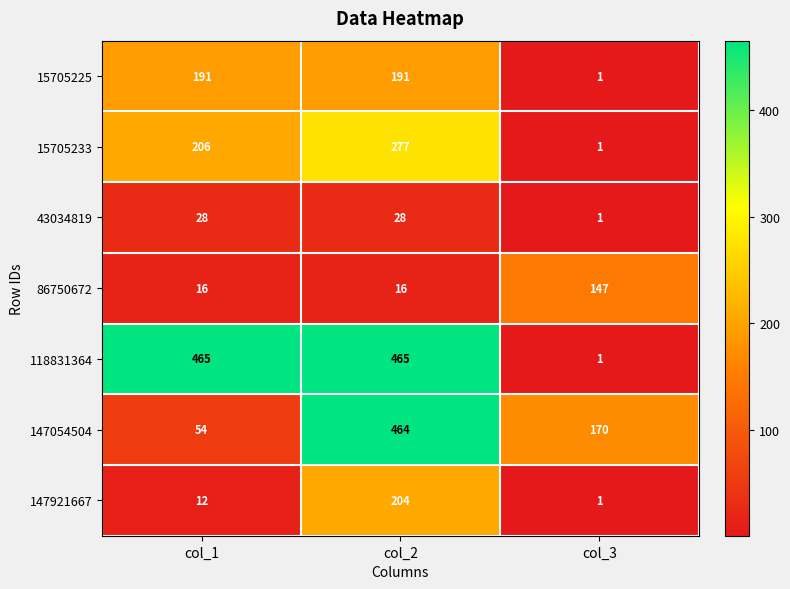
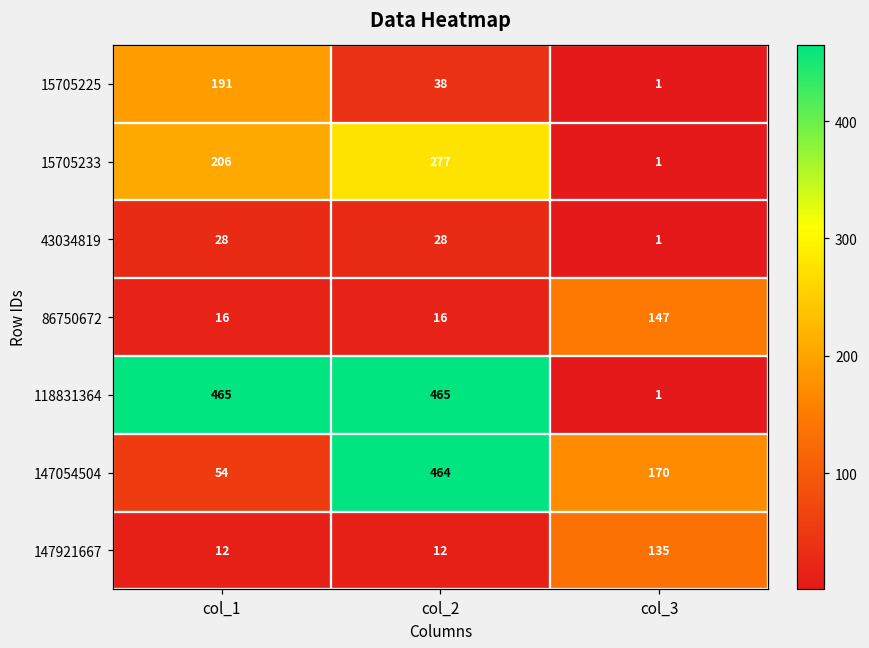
15705225, col_2: 191 -> 38
147921667, col_2: 204 -> 12
147921667, col_3: 1 -> 135
